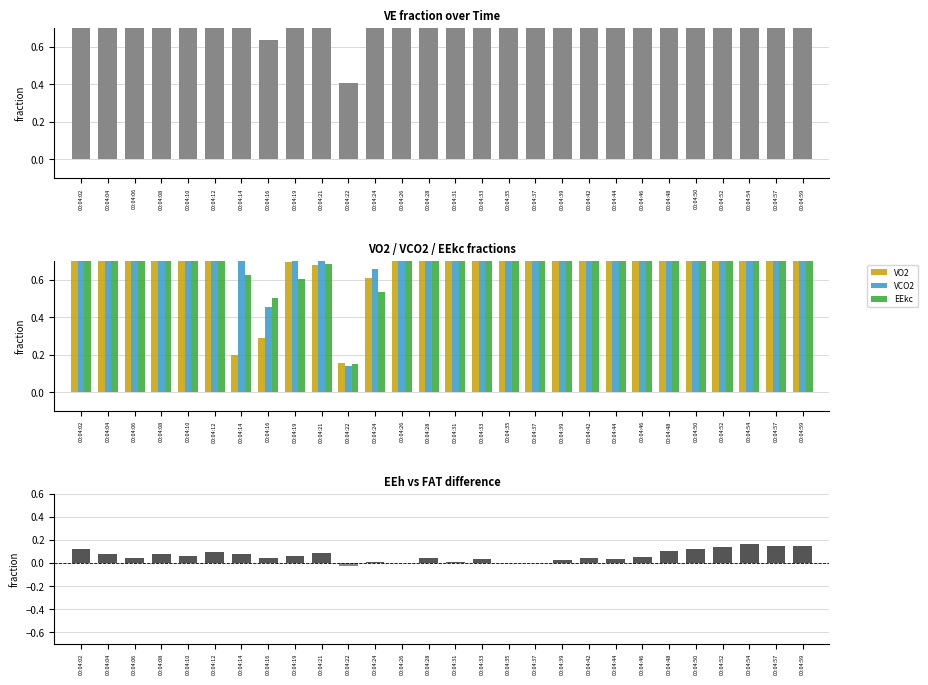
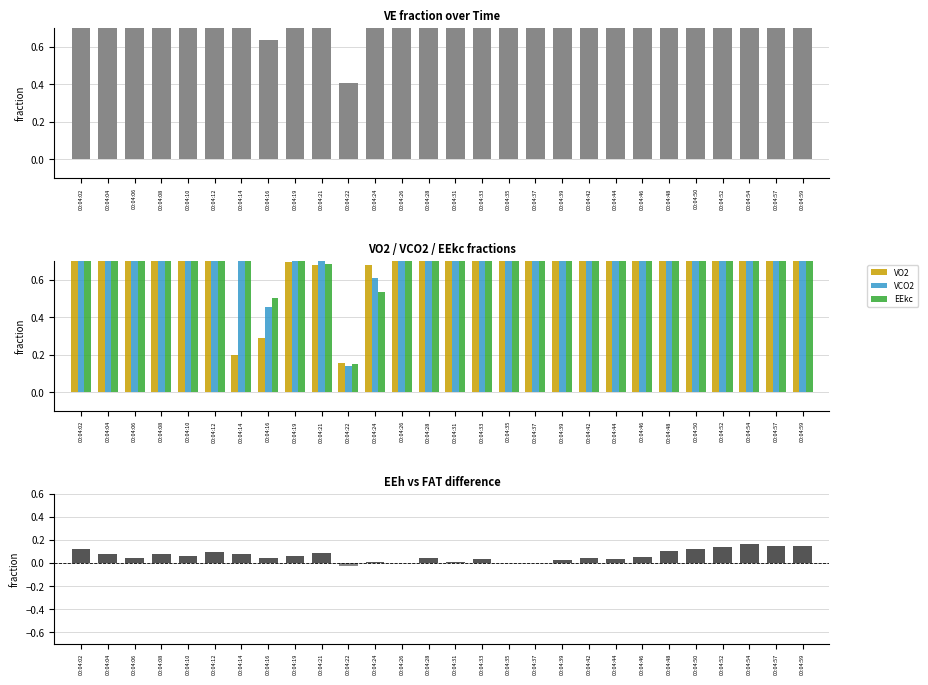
VO2 / VCO2 / EEkc fractions, EEkc, 00:04:14: 0.62 -> 0.70
VO2 / VCO2 / EEkc fractions, EEkc, 00:04:19: 0.60 -> 0.70
VO2 / VCO2 / EEkc fractions, VO2, 00:04:24: 0.61 -> 0.68
VO2 / VCO2 / EEkc fractions, VCO2, 00:04:24: 0.65 -> 0.61
